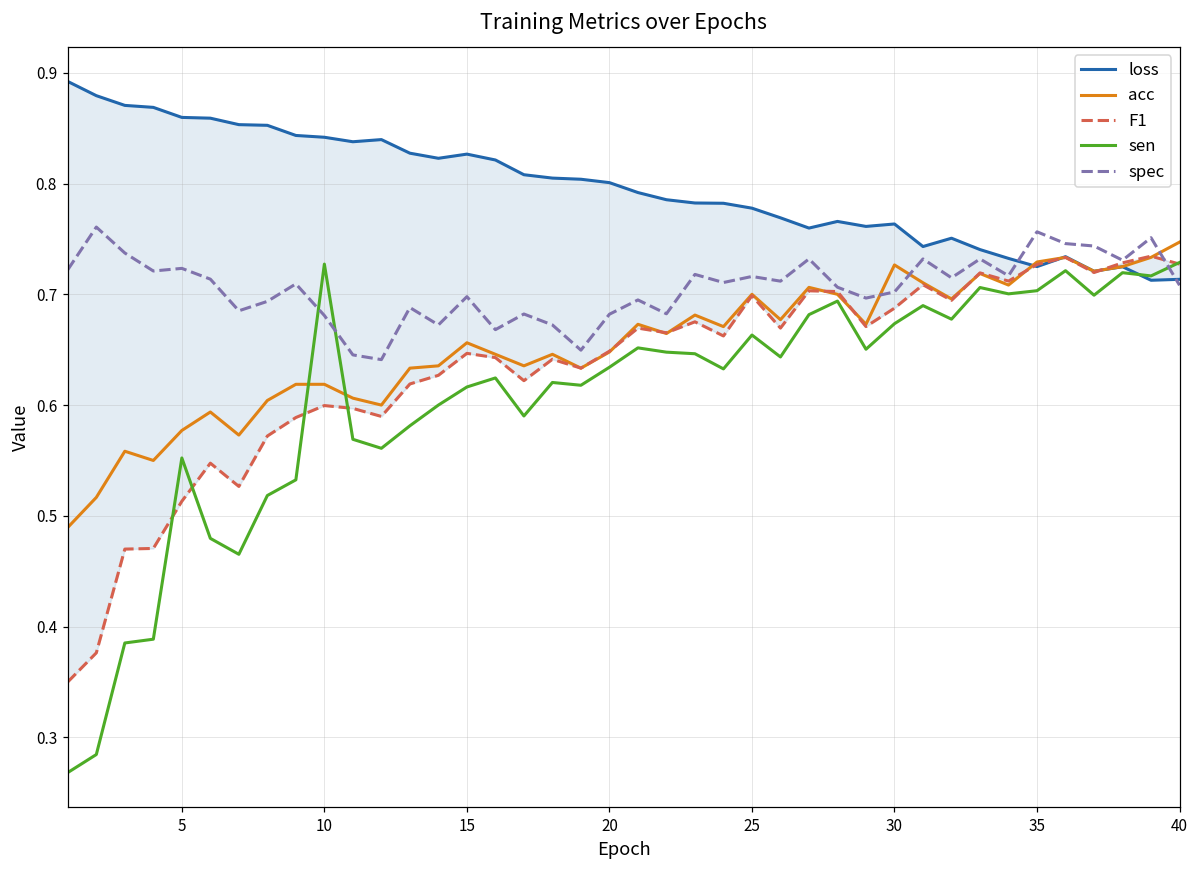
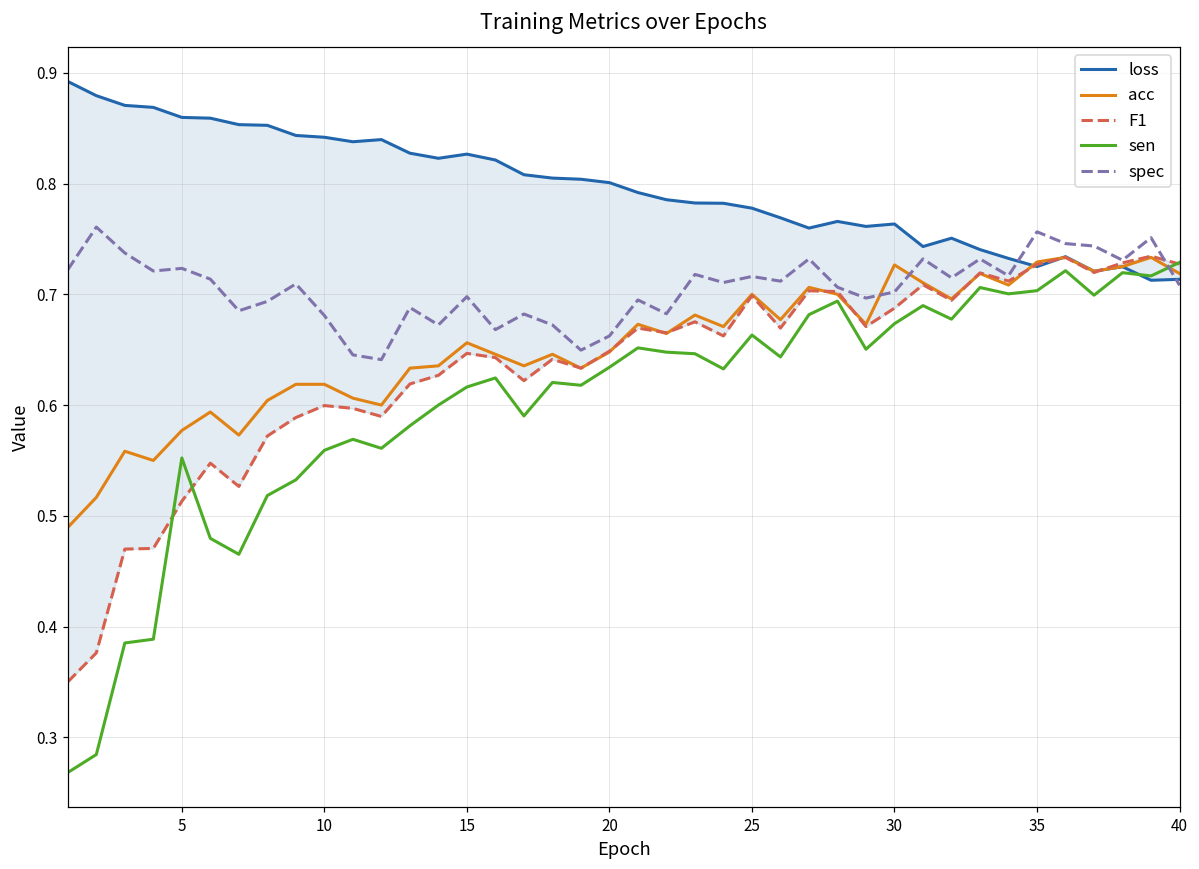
sen, 10: 0.727 -> 0.559
spec, 20: 0.682 -> 0.662
acc, 40: 0.747 -> 0.719
